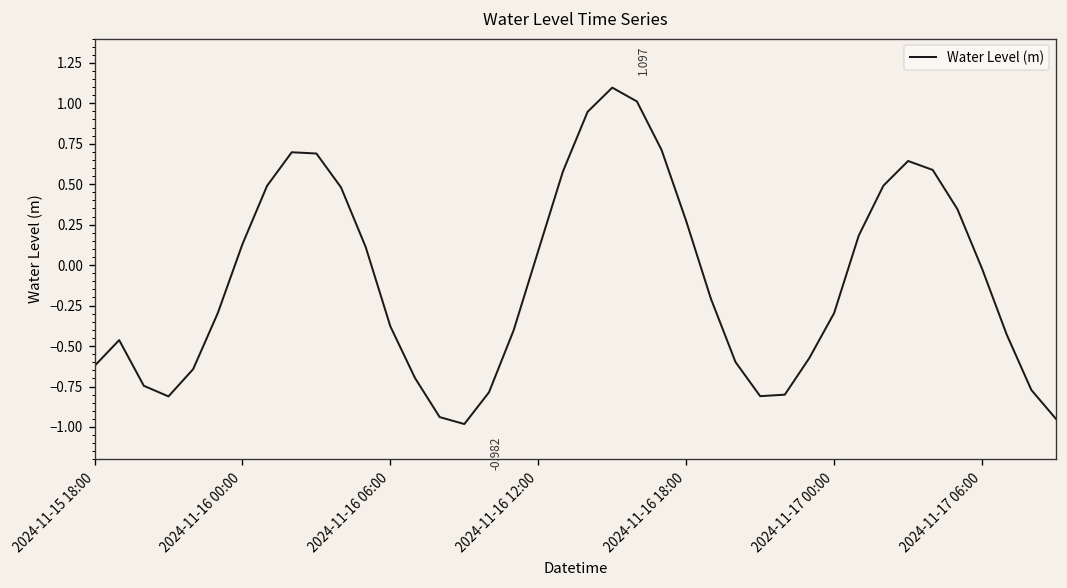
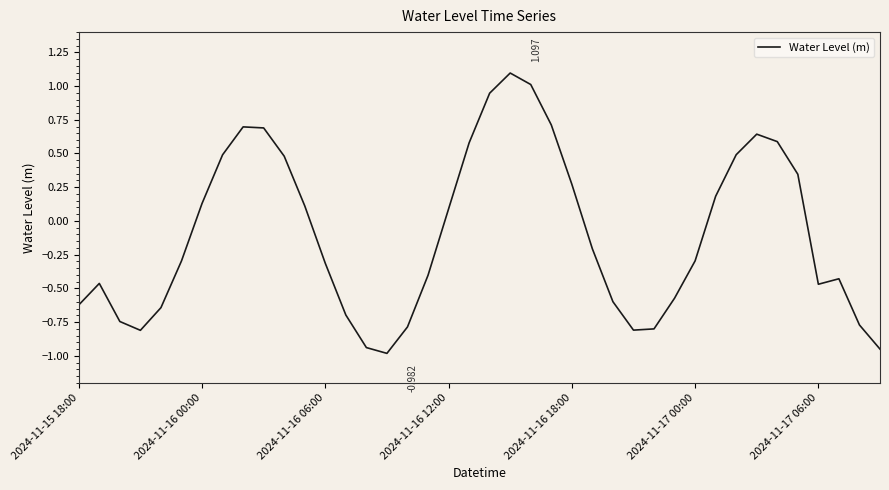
2024-11-16 06:00: -0.38 -> -0.31
2024-11-17 06:00: -0.02 -> -0.47
